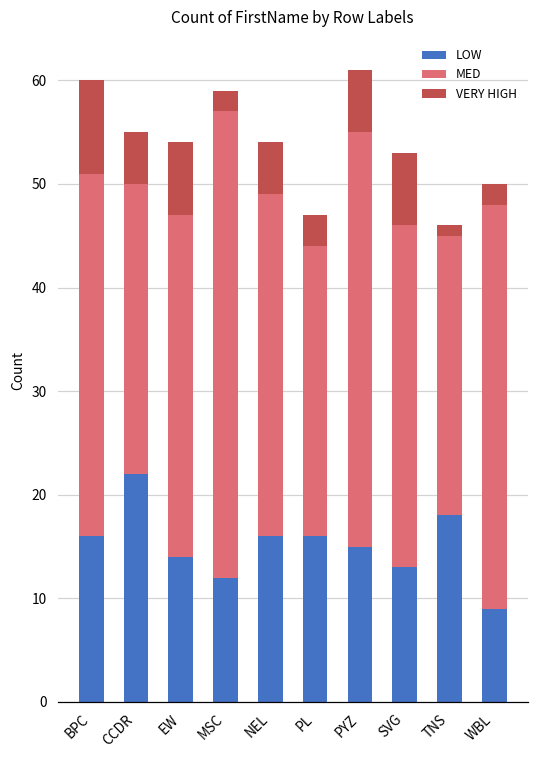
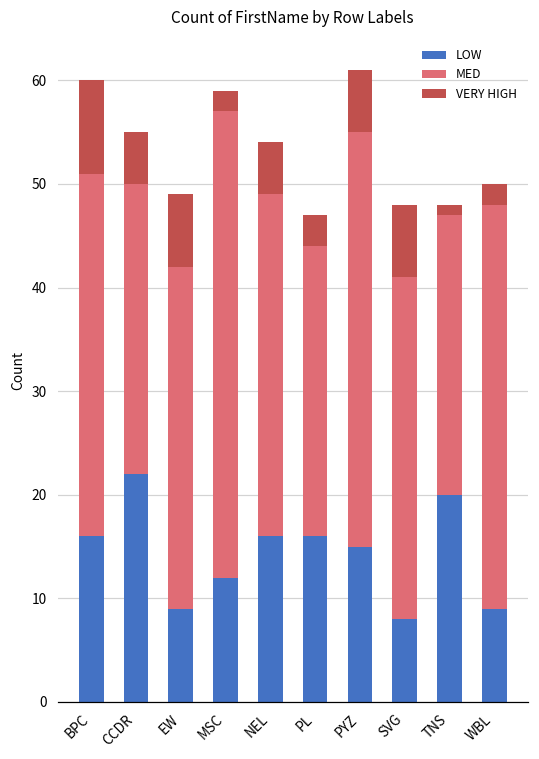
LOW, EW: 14 -> 9
LOW, SVG: 13 -> 8
LOW, TNS: 18 -> 20
